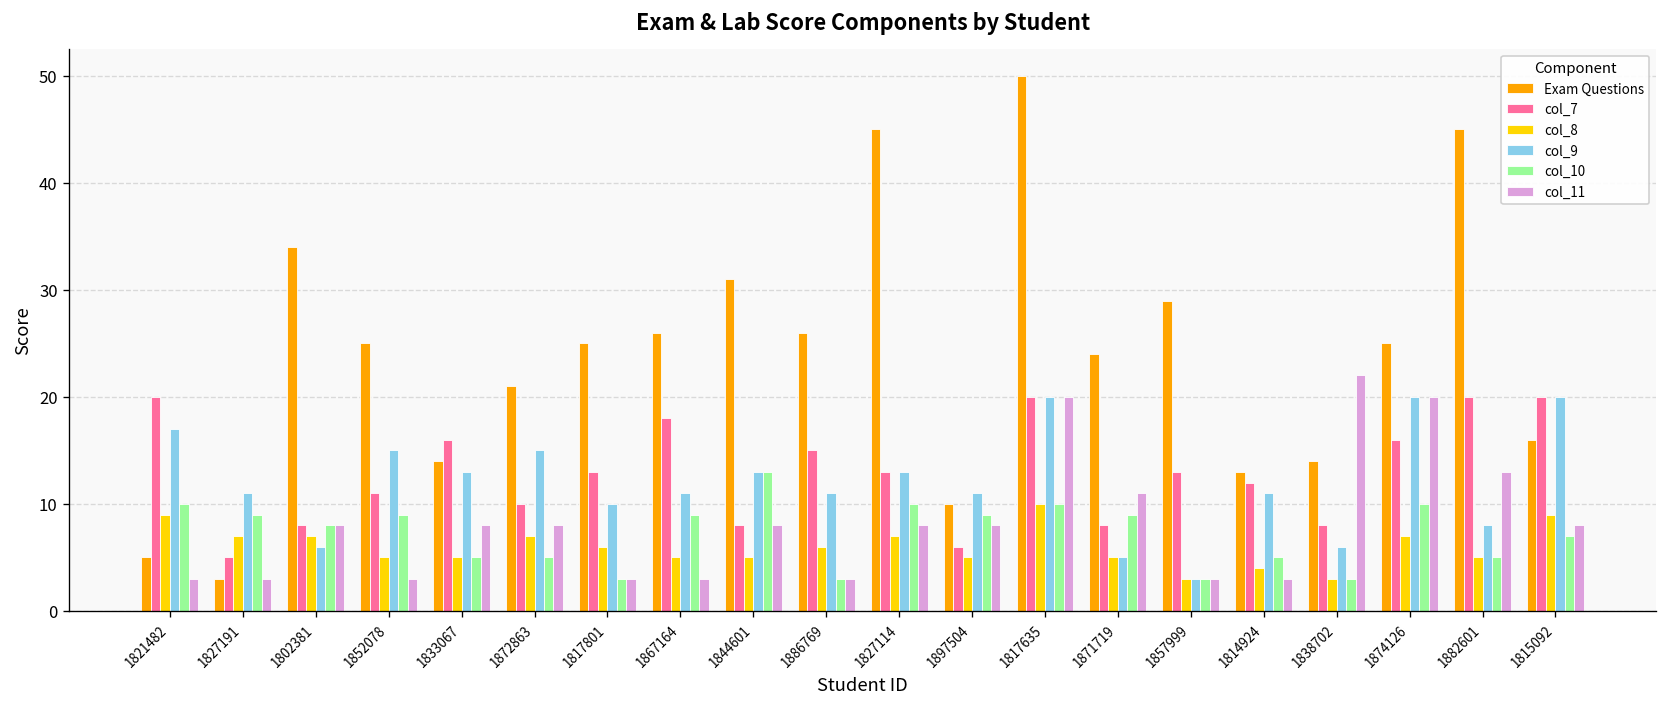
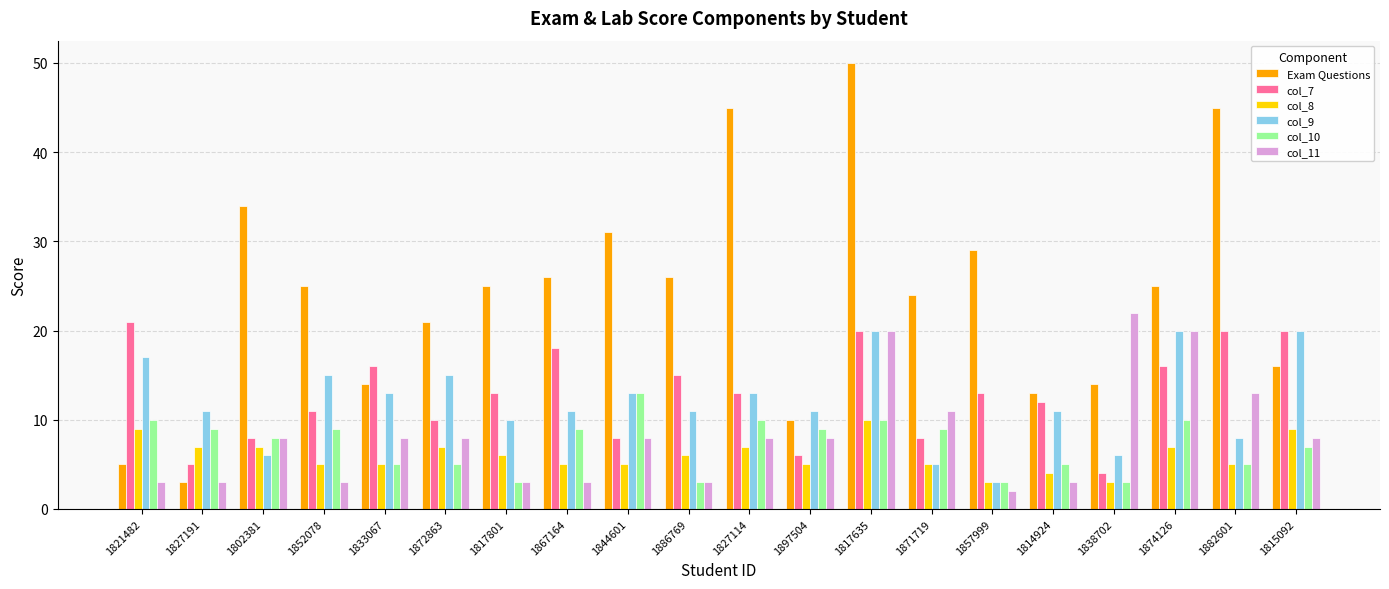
col_7, 1821482: 20 -> 21
col_11, 1857999: 3 -> 2
col_7, 1838702: 8 -> 4
